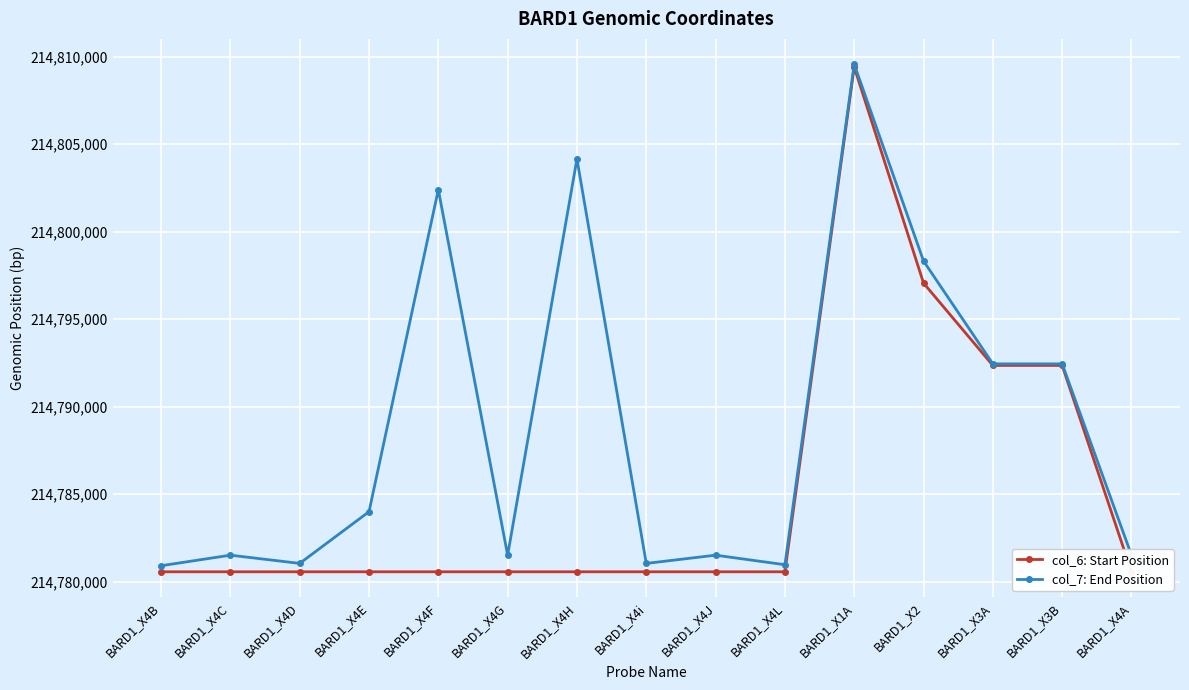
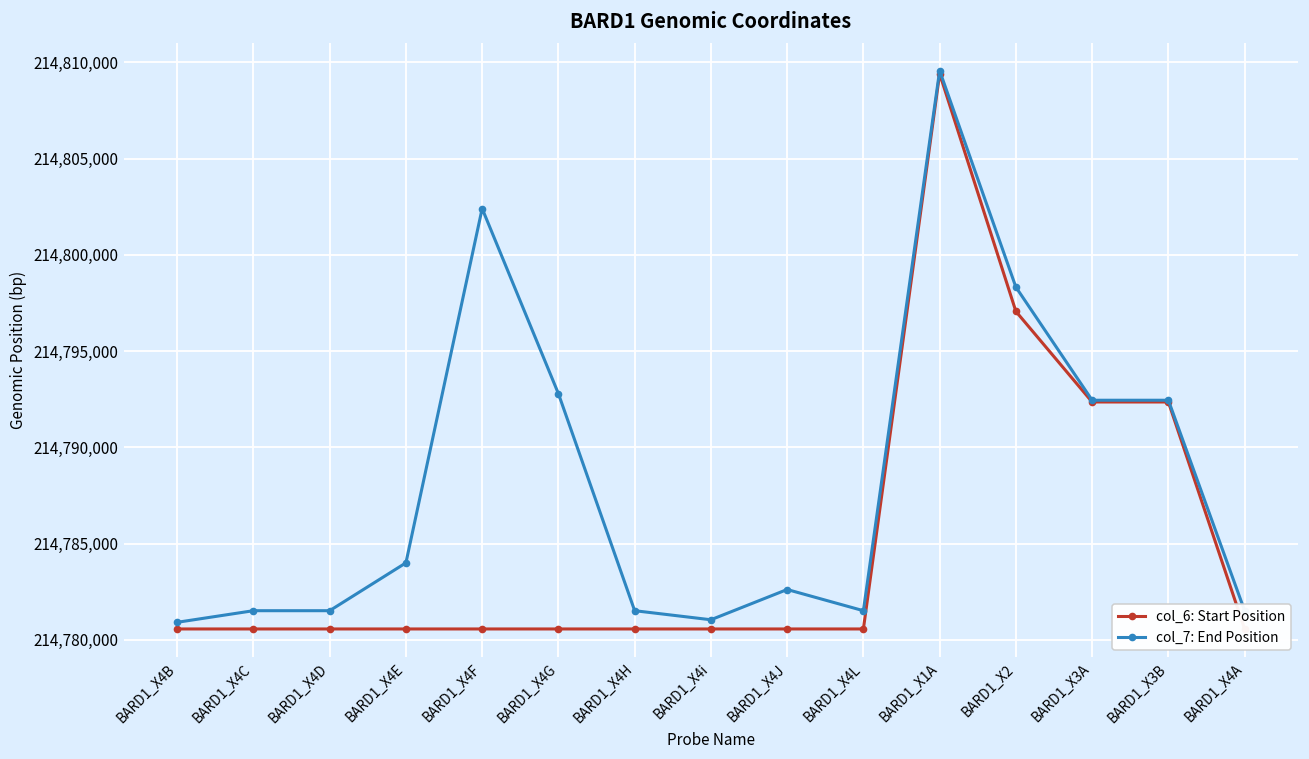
col_7: End Position, BARD1_X4D: 214,781,000 -> 214,781,500
col_7: End Position, BARD1_X4G: 214,781,500 -> 214,792,800
col_7: End Position, BARD1_X4H: 214,804,200 -> 214,781,500
col_7: End Position, BARD1_X4J: 214,781,500 -> 214,782,600
col_7: End Position, BARD1_X4L: 214,781,000 -> 214,781,500
